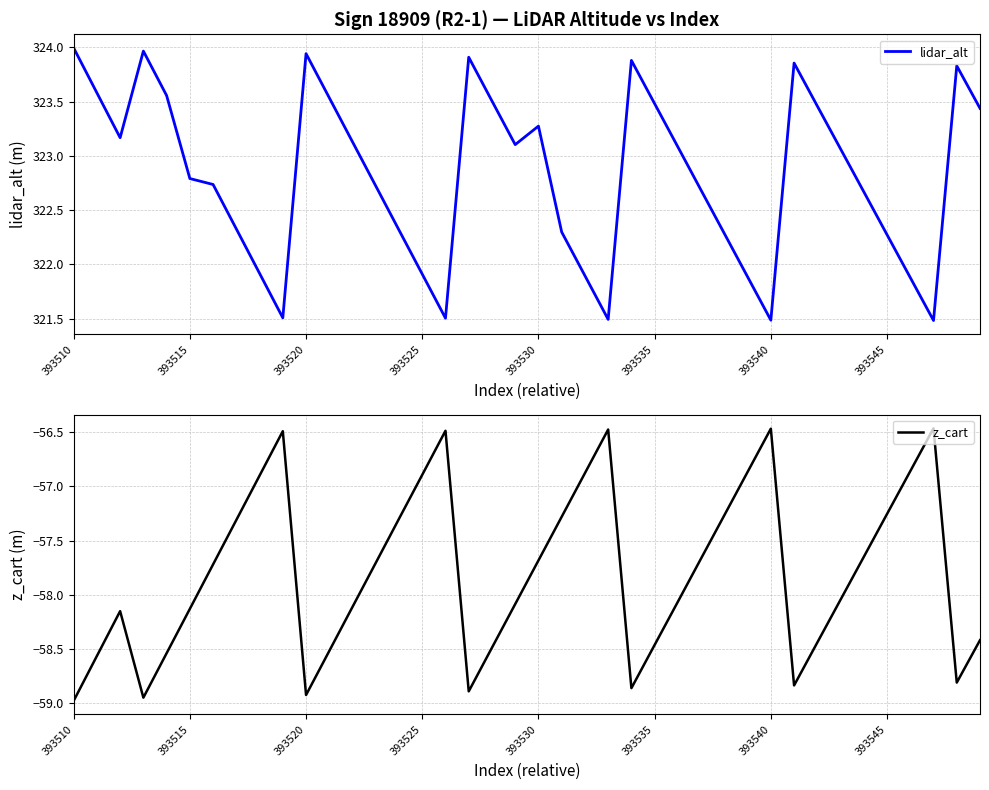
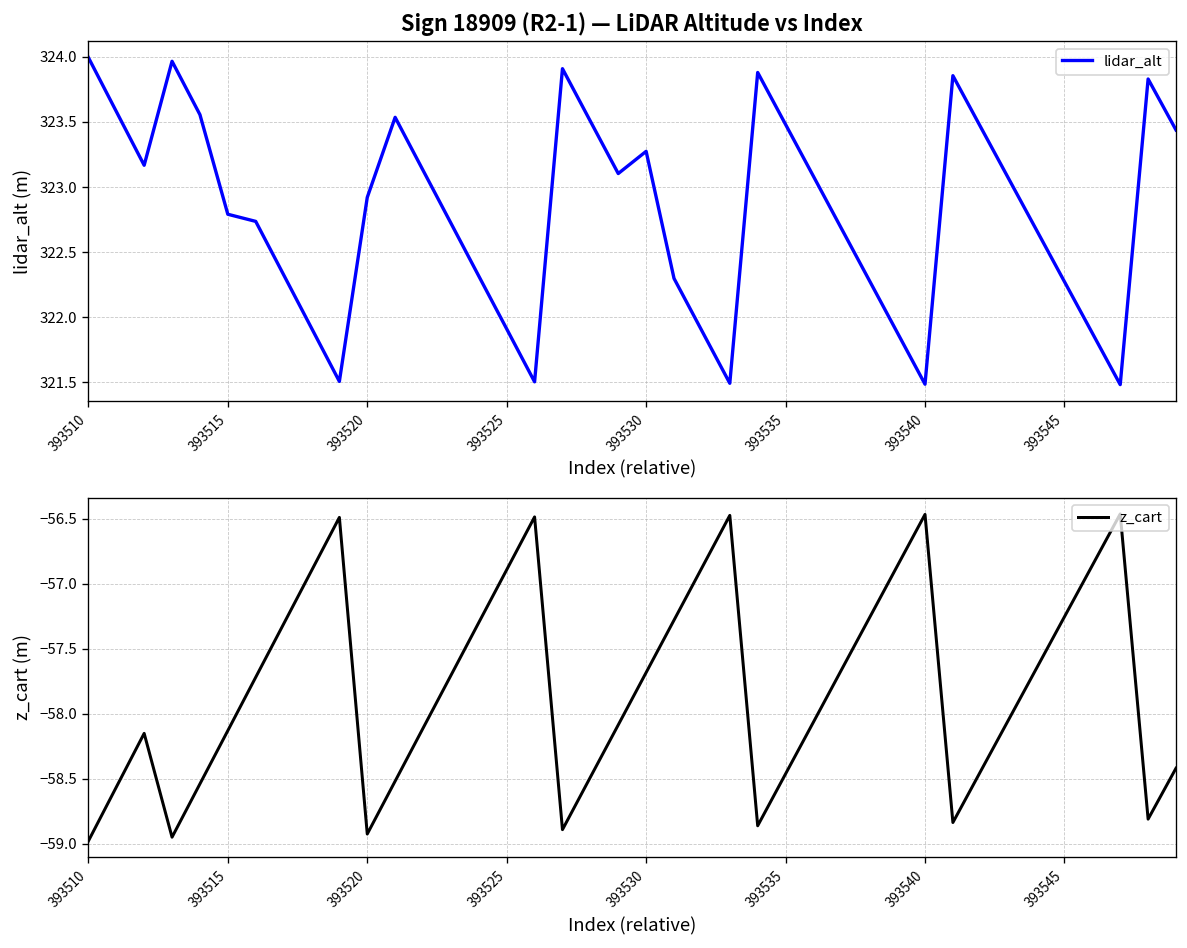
Sign 18909 (R2-1) — LiDAR Altitude vs Index, 393520: 323.94 -> 322.92
